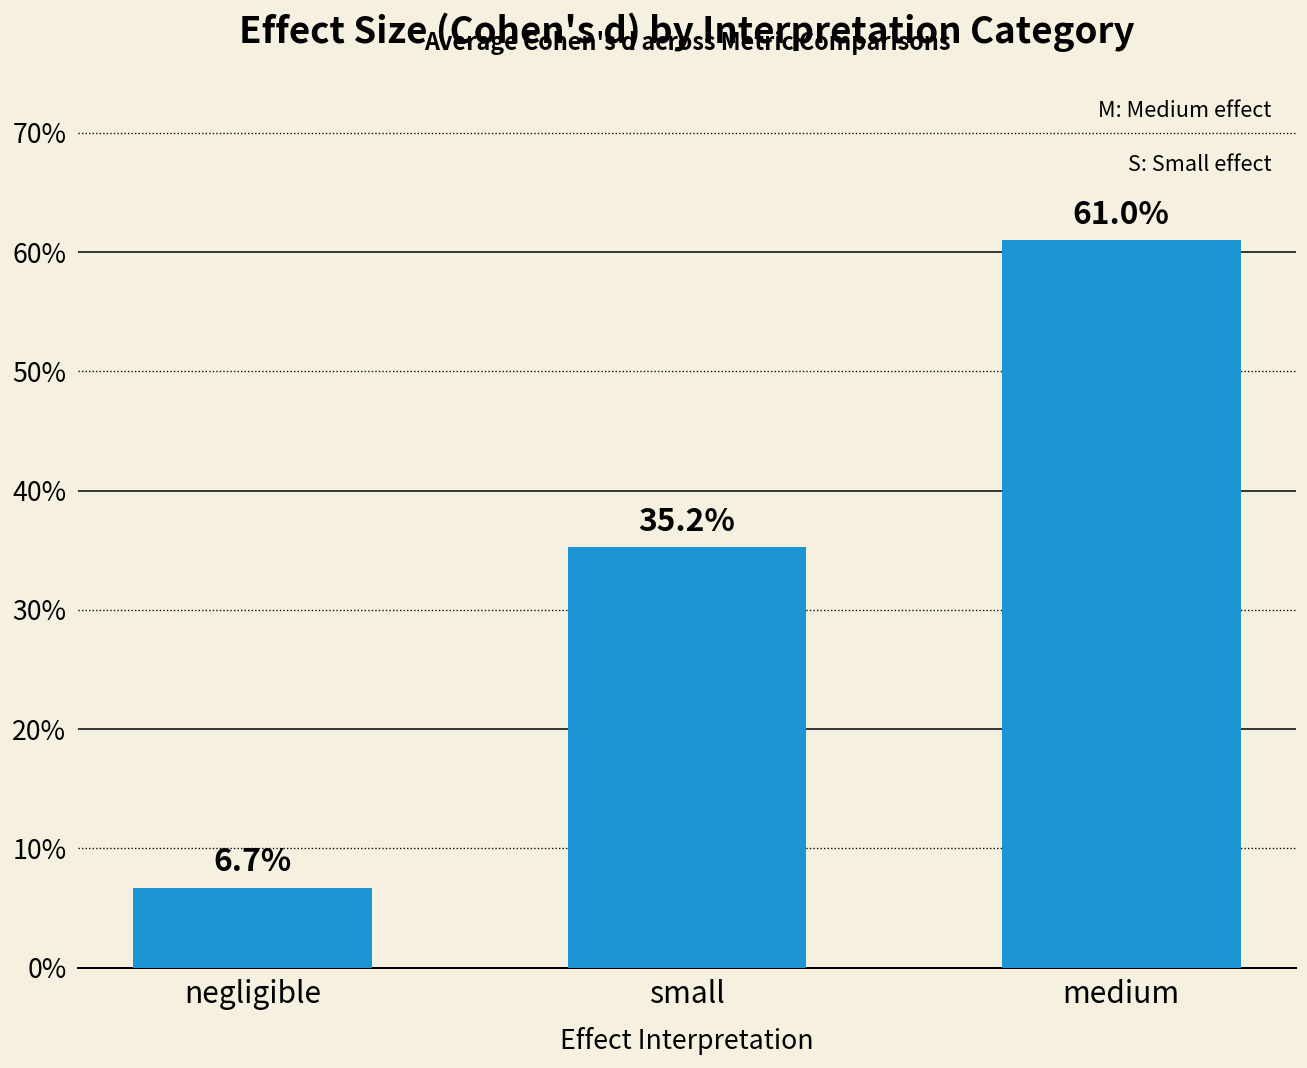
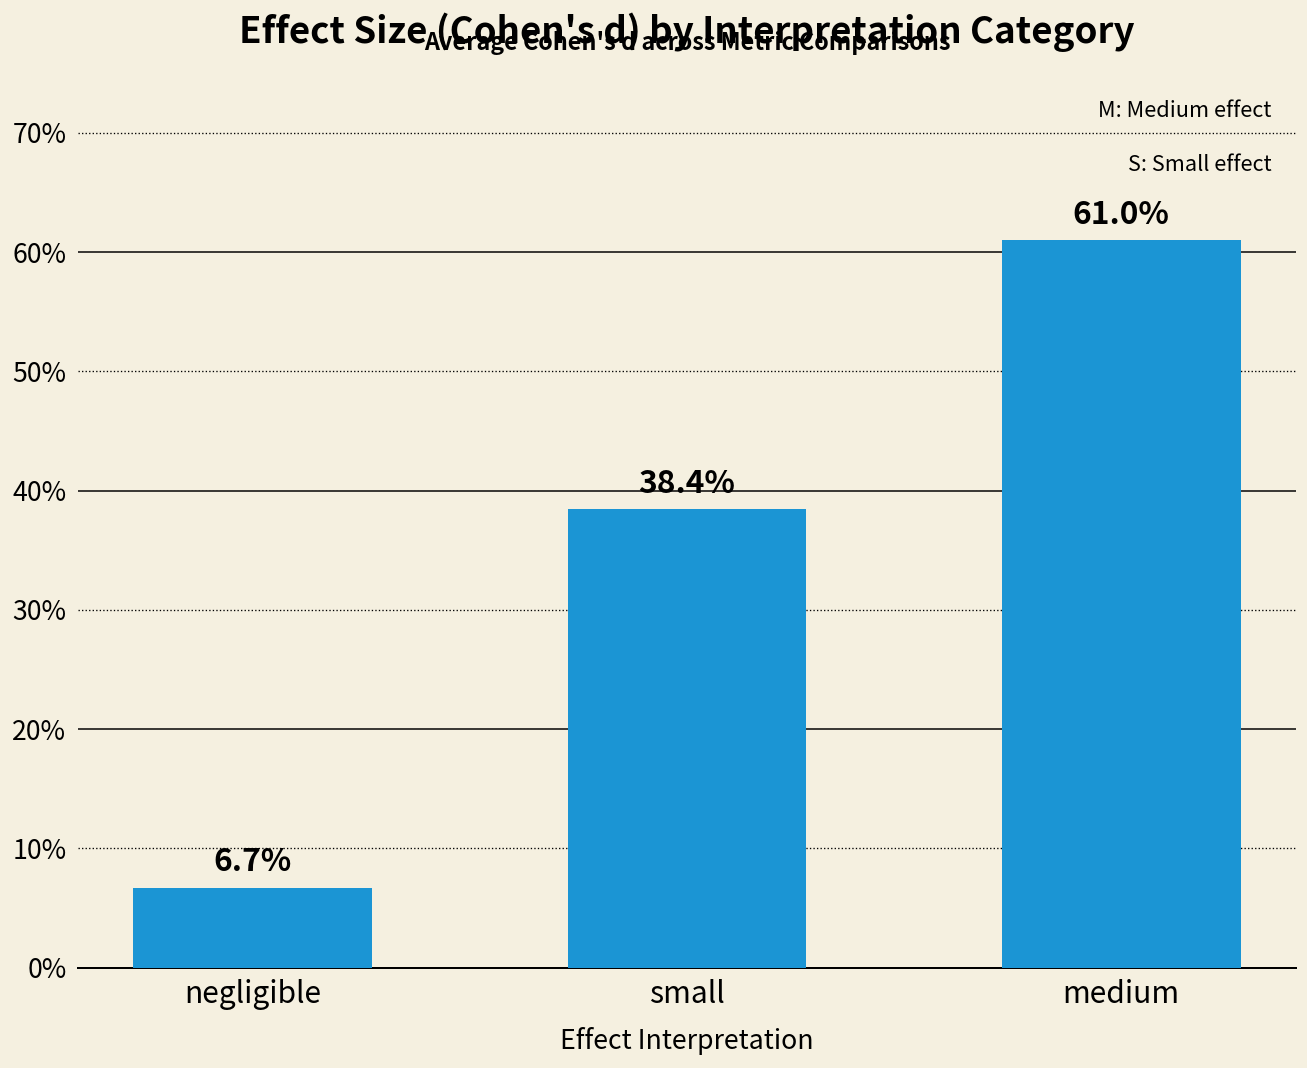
small: 35.2% -> 38.4%
